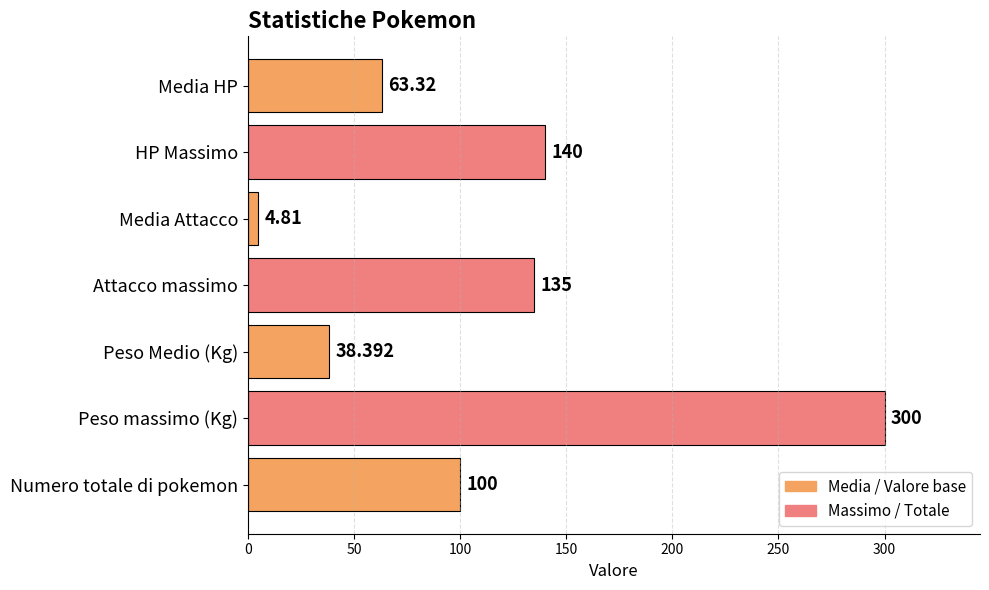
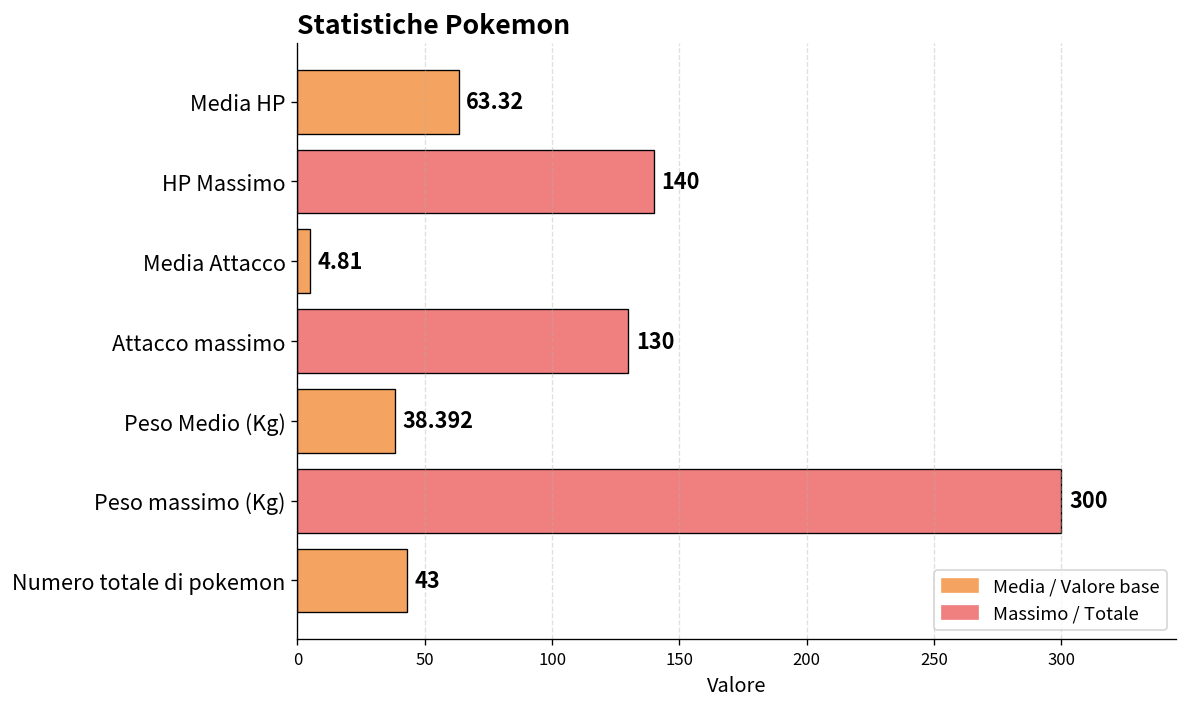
Attacco massimo: 135 -> 130
Numero totale di pokemon: 100 -> 43
